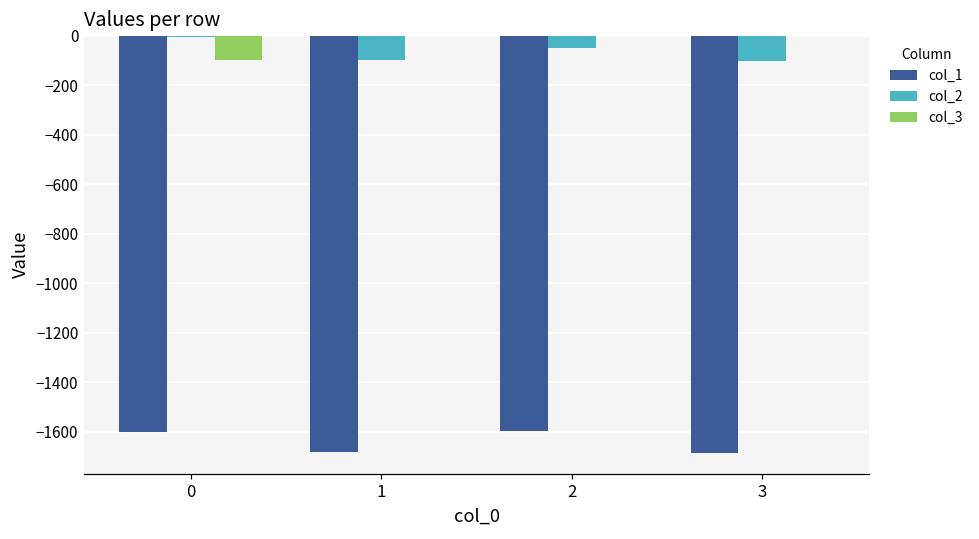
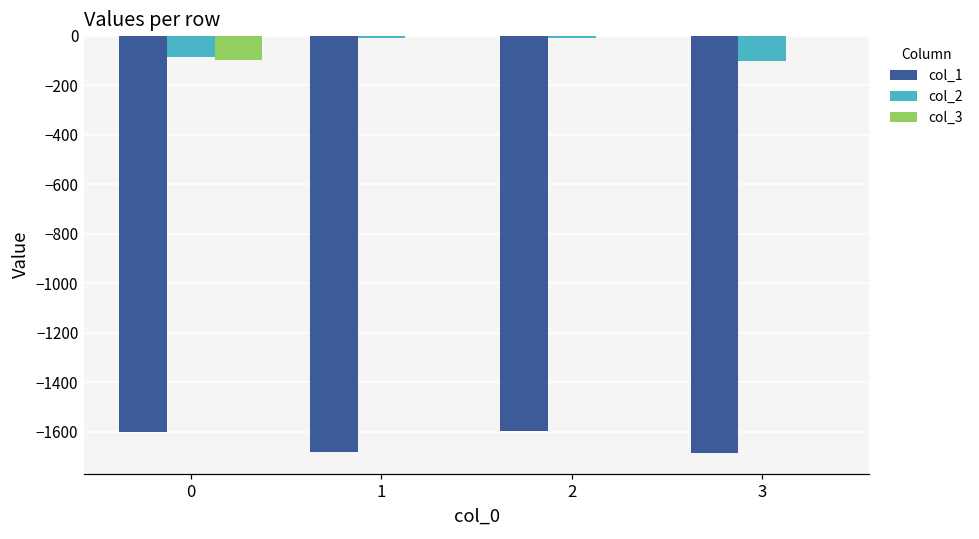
col_2, 0: -10 -> -90
col_2, 1: -100 -> -10
col_2, 2: -50 -> -10
